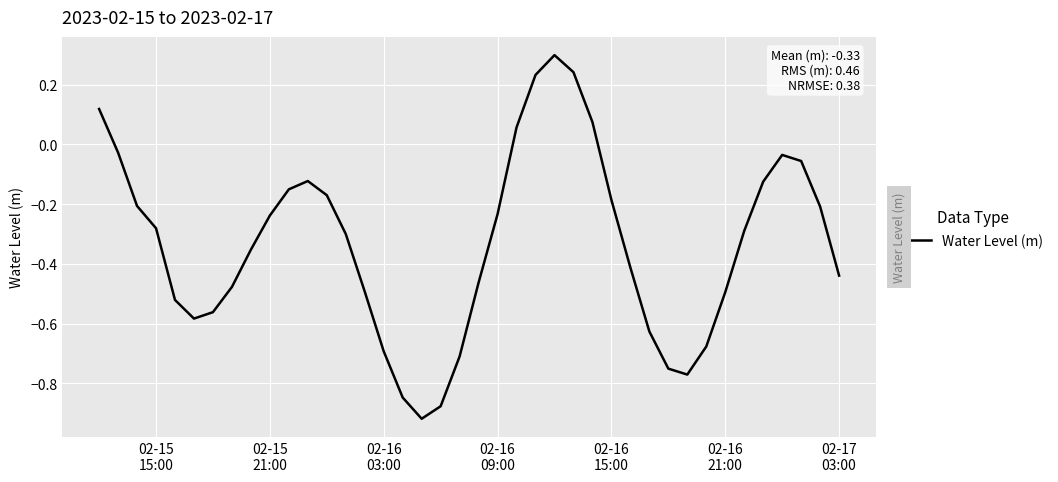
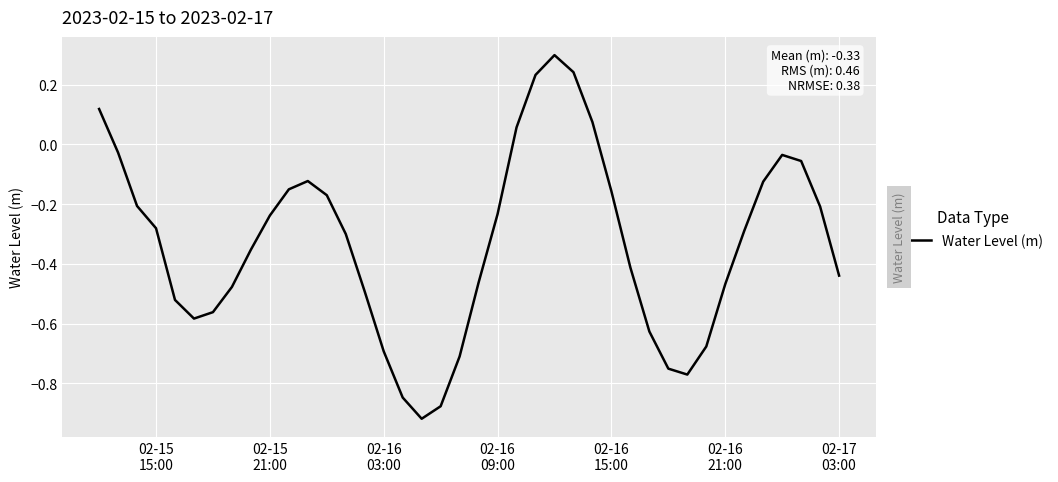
02-16 15:00: -0.19 -> -0.16
02-16 21:00: -0.49 -> -0.47
